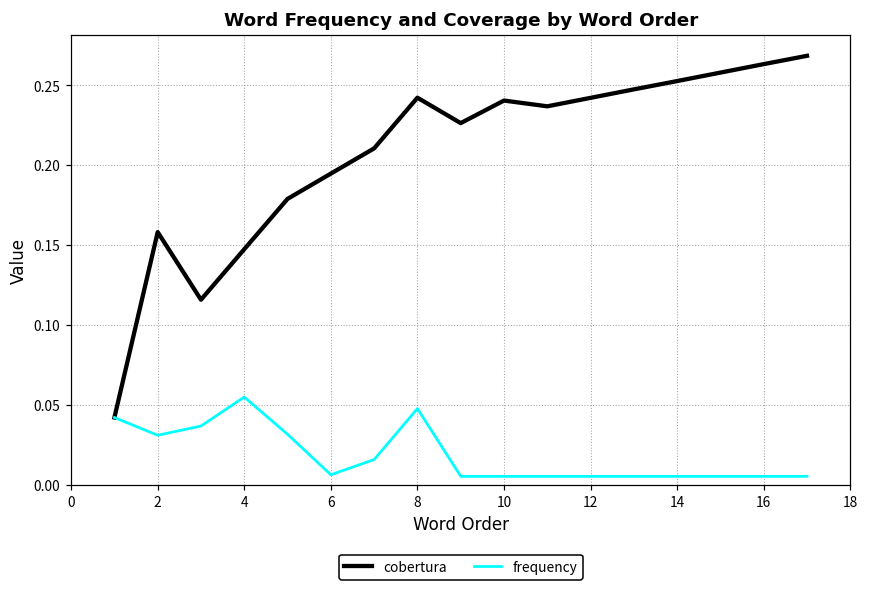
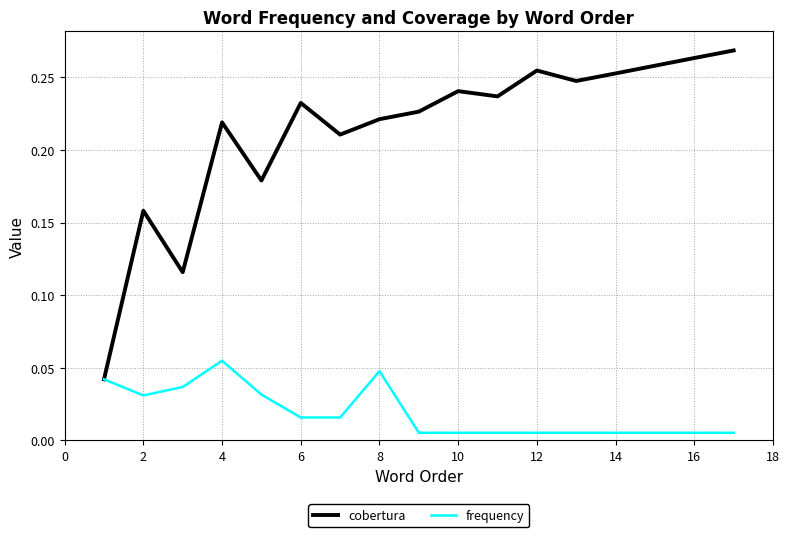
cobertura, 4: 0.147 -> 0.219
cobertura, 6: 0.195 -> 0.232
frequency, 6: 0.006 -> 0.016
cobertura, 8: 0.242 -> 0.221
cobertura, 12: 0.242 -> 0.255
